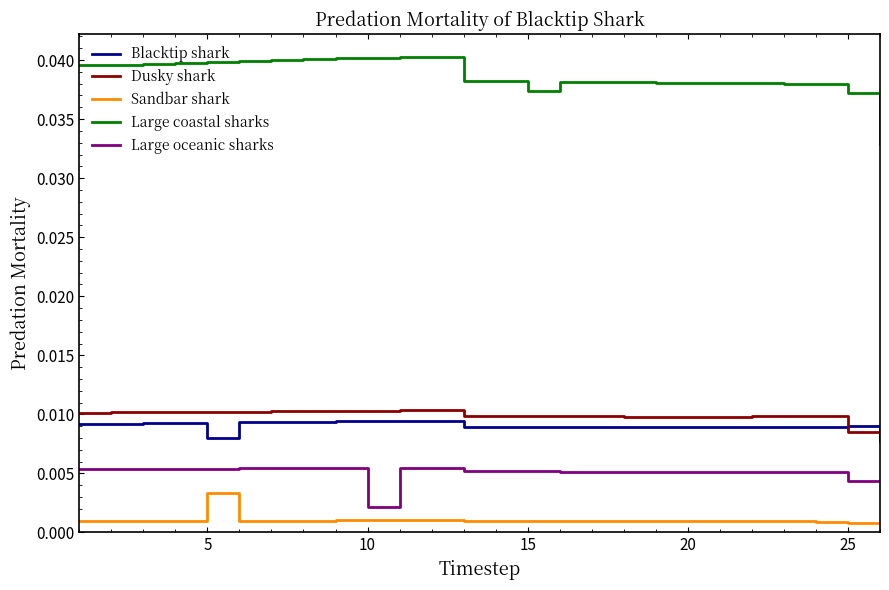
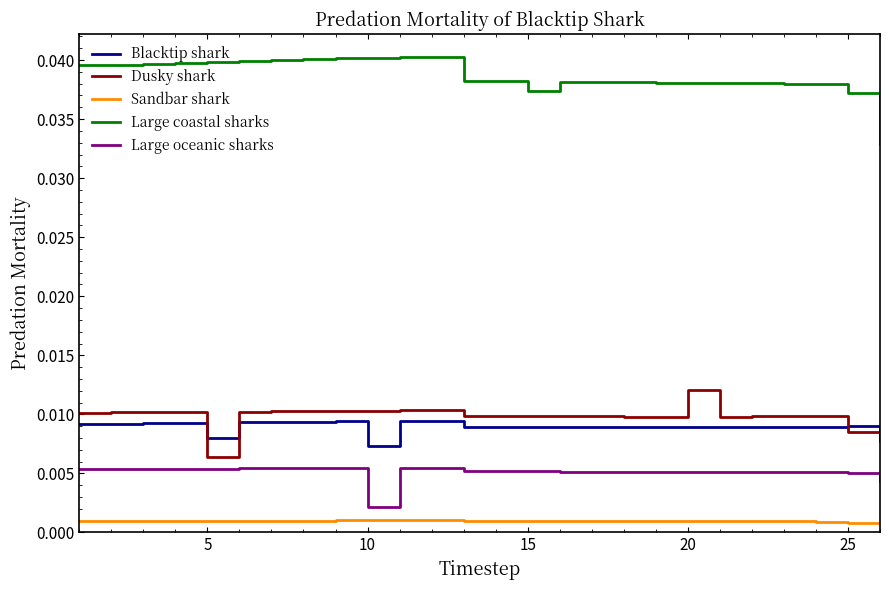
Dusky shark, 5: 0.0102 -> 0.0064
Sandbar shark, 5: 0.0033 -> 0.0010
Blacktip shark, 10: 0.0094 -> 0.0073
Dusky shark, 20: 0.0098 -> 0.0120
Large oceanic sharks, 25: 0.0044 -> 0.0051
